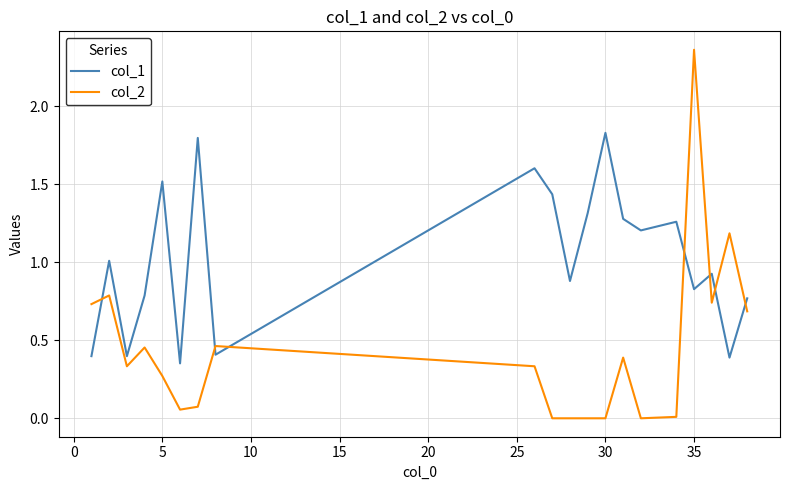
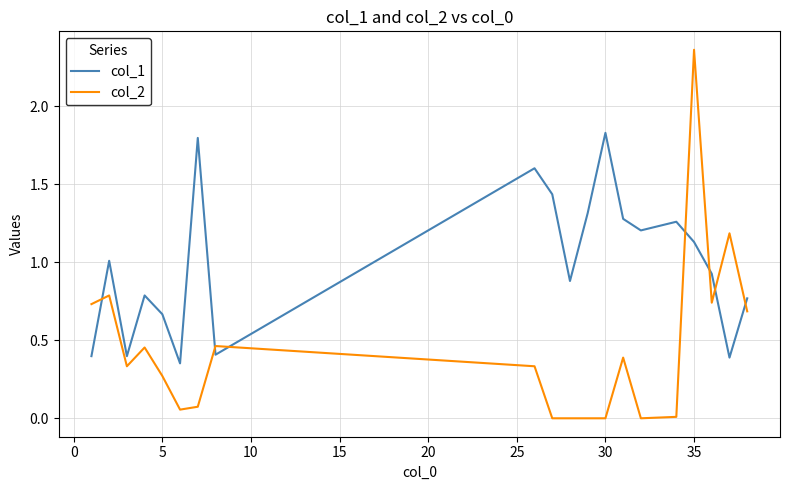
col_1, 5: 1.52 -> 0.67
col_1, 35: 0.83 -> 1.13
